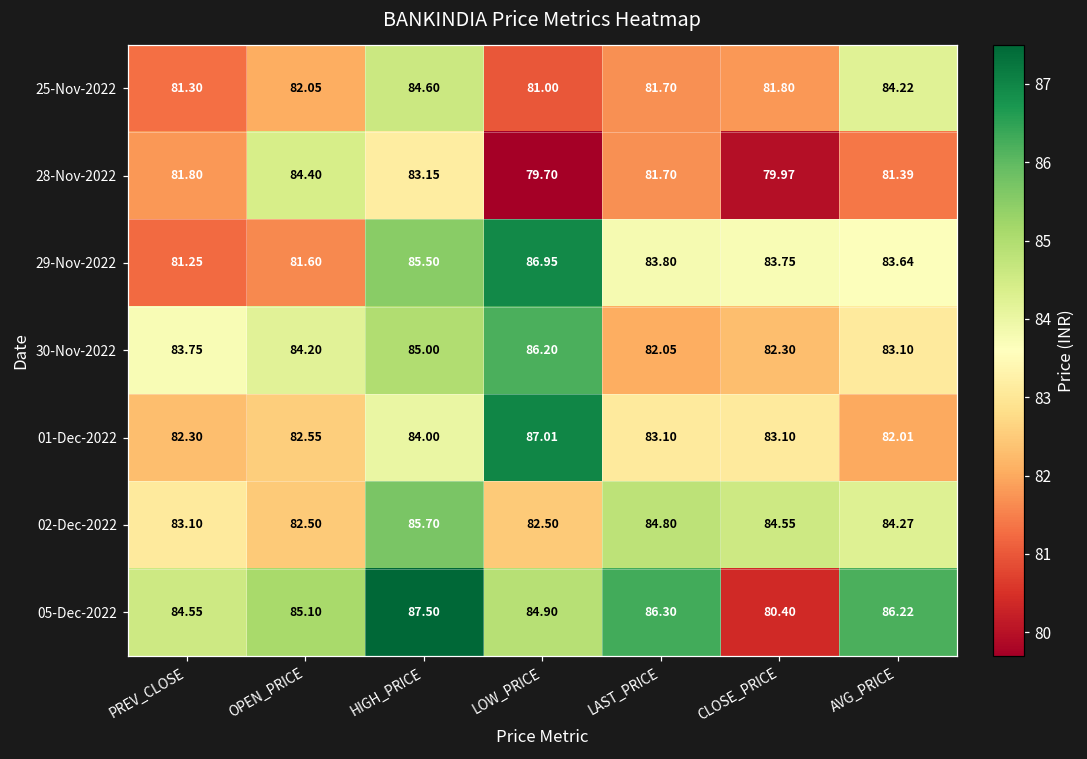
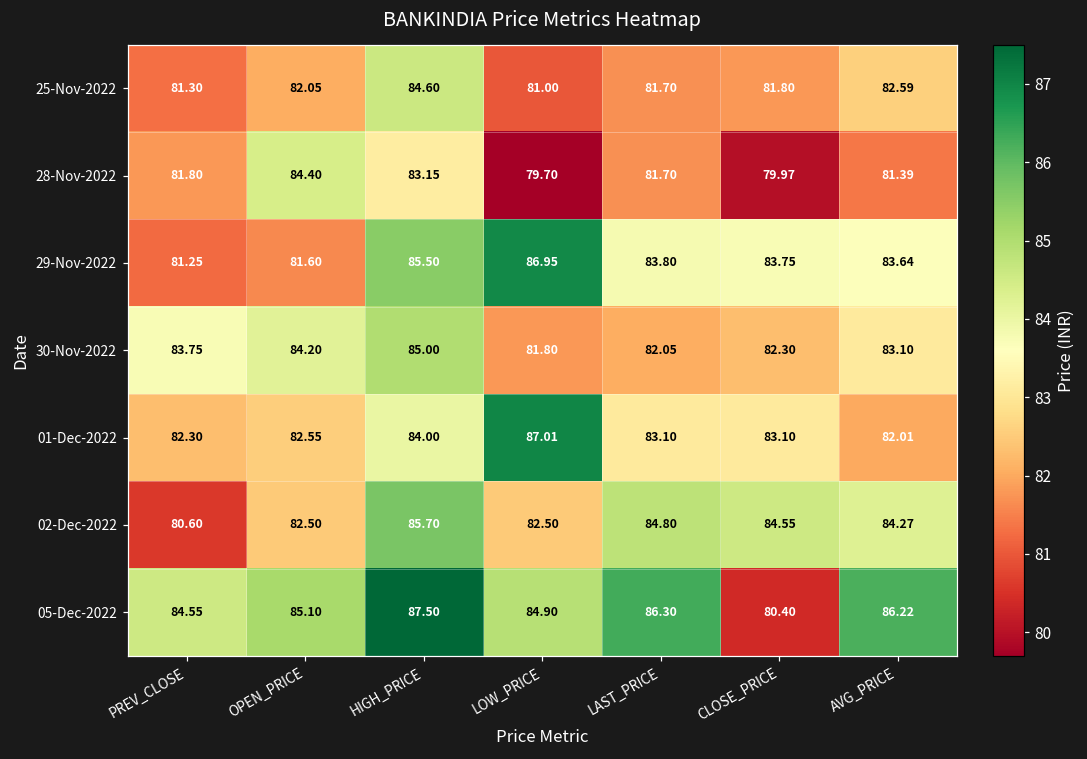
25-Nov-2022, AVG_PRICE: 84.22 -> 82.59
30-Nov-2022, LOW_PRICE: 86.20 -> 81.80
02-Dec-2022, PREV_CLOSE: 83.10 -> 80.60
